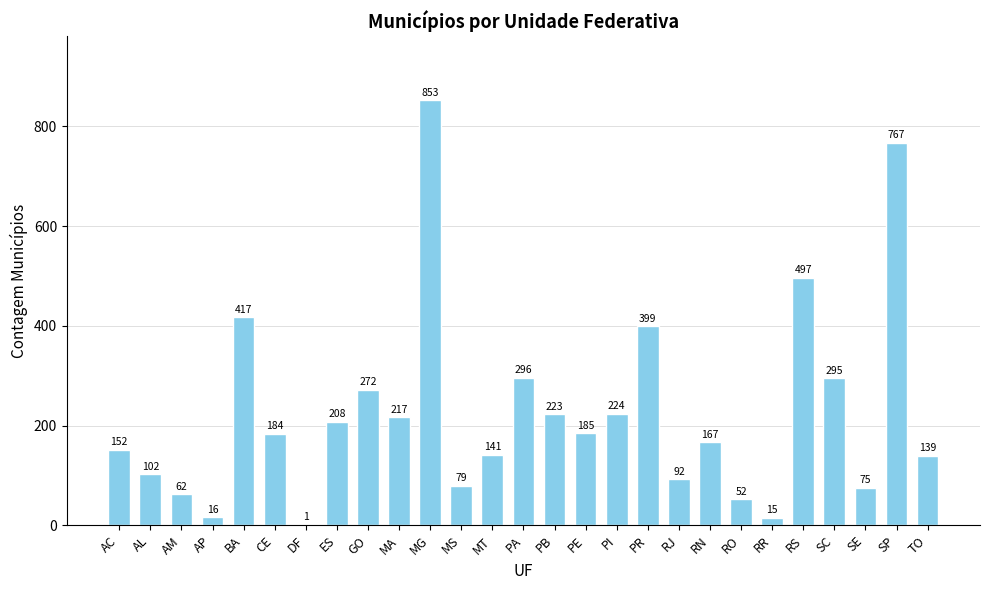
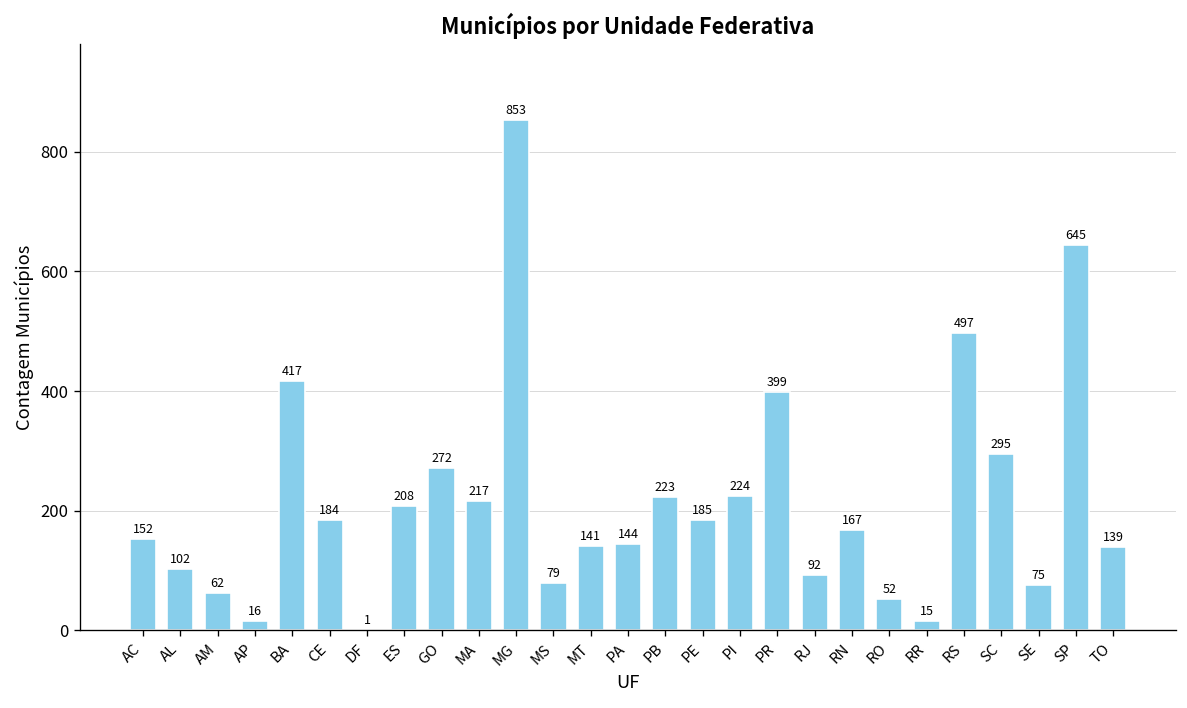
PA: 296 -> 144
SP: 767 -> 645
